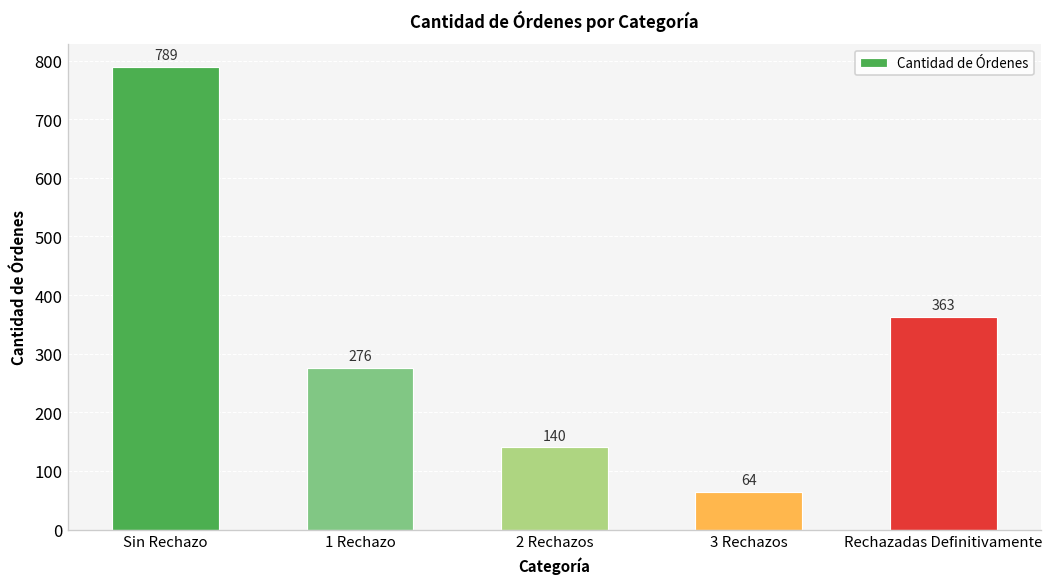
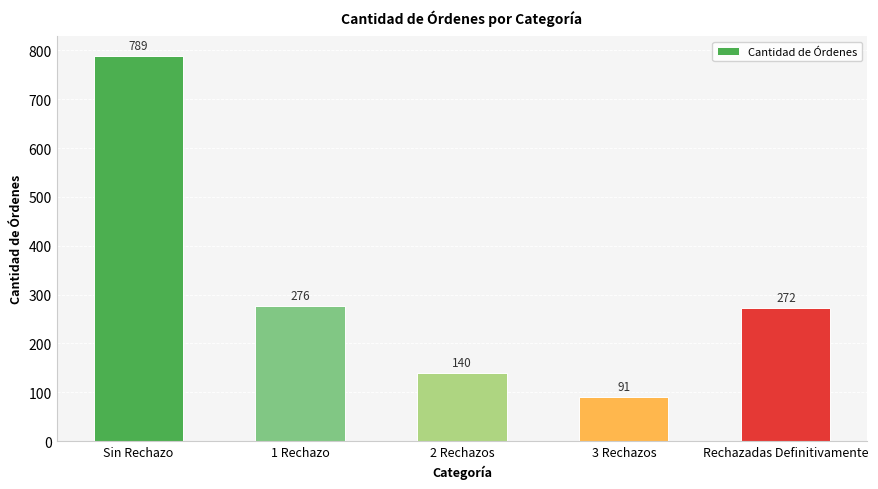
3 Rechazos: 64 -> 91
Rechazadas Definitivamente: 363 -> 272
